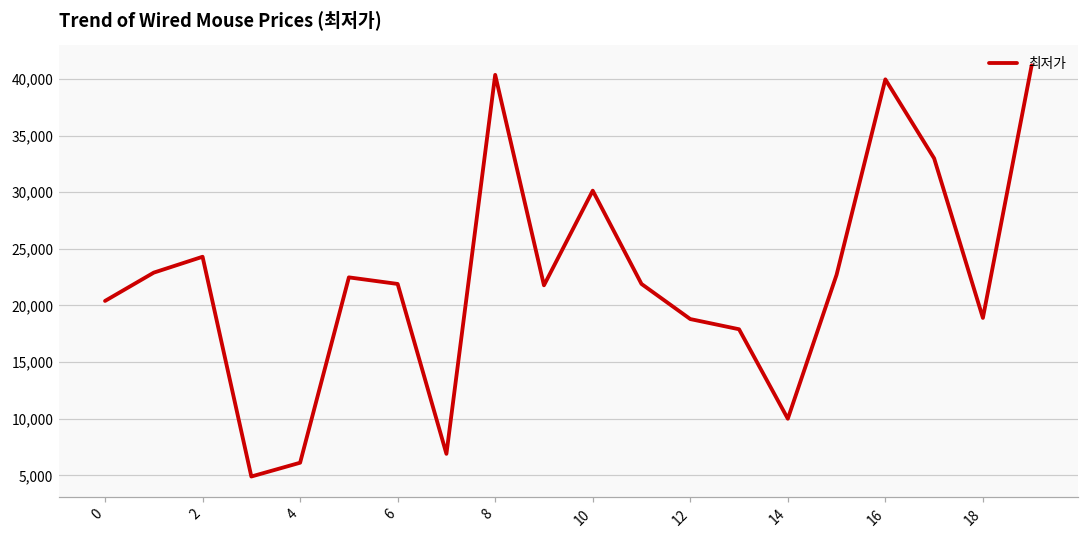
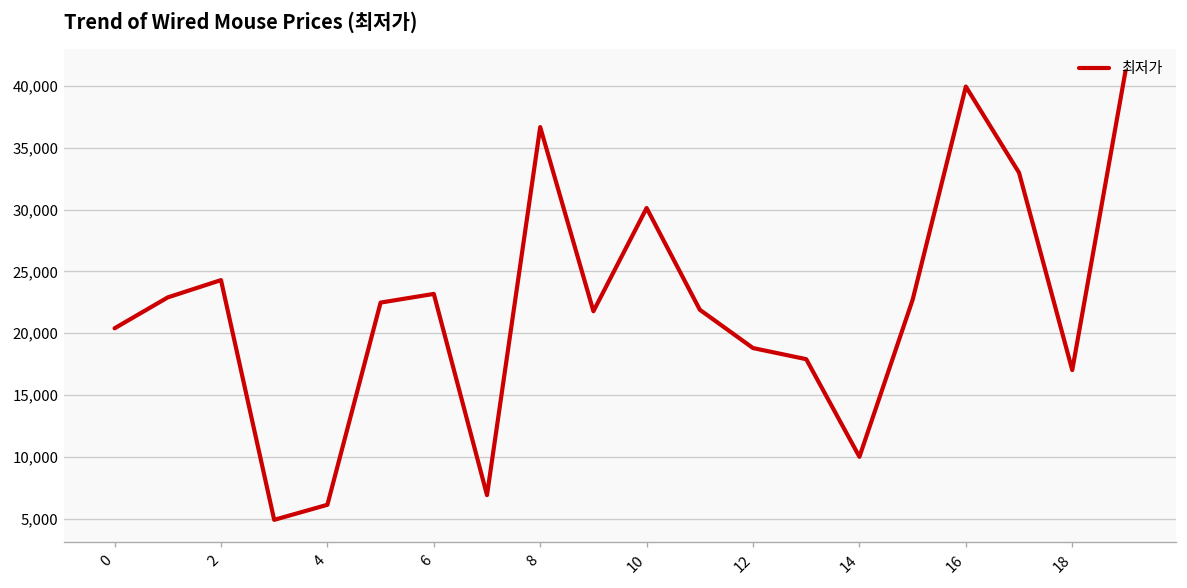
6: 21,900 -> 23,200
8: 40,400 -> 36,700
18: 18,900 -> 17,000
